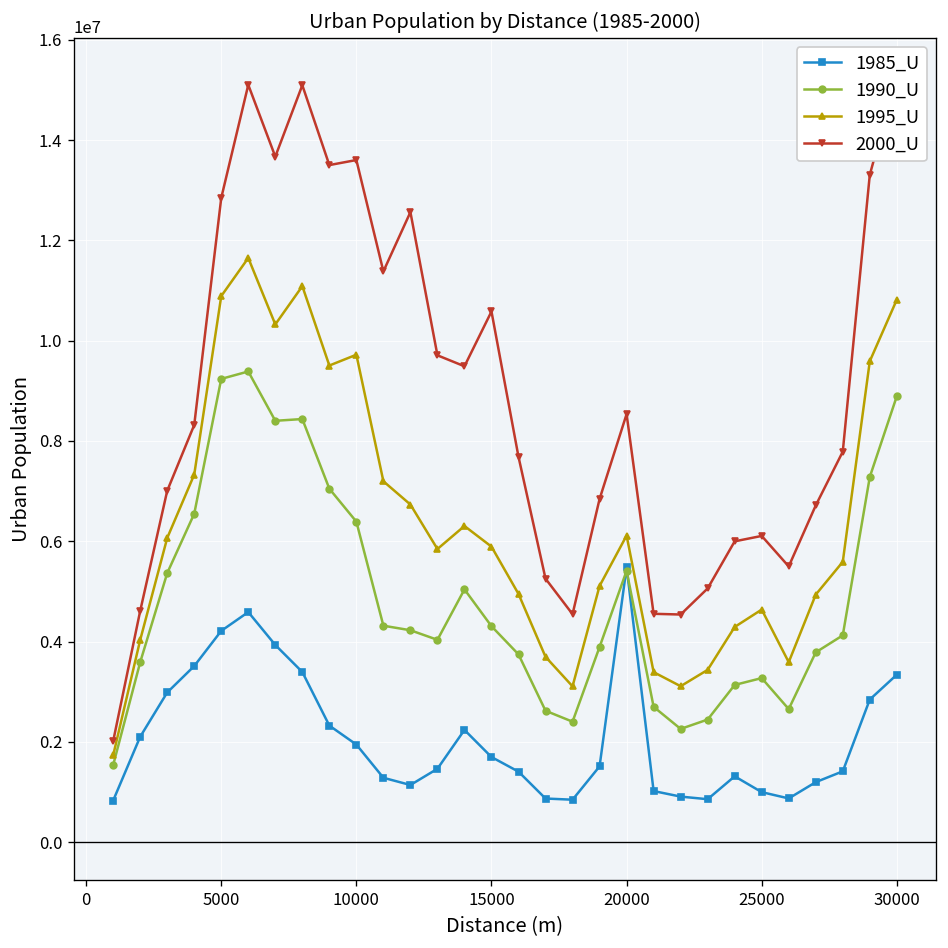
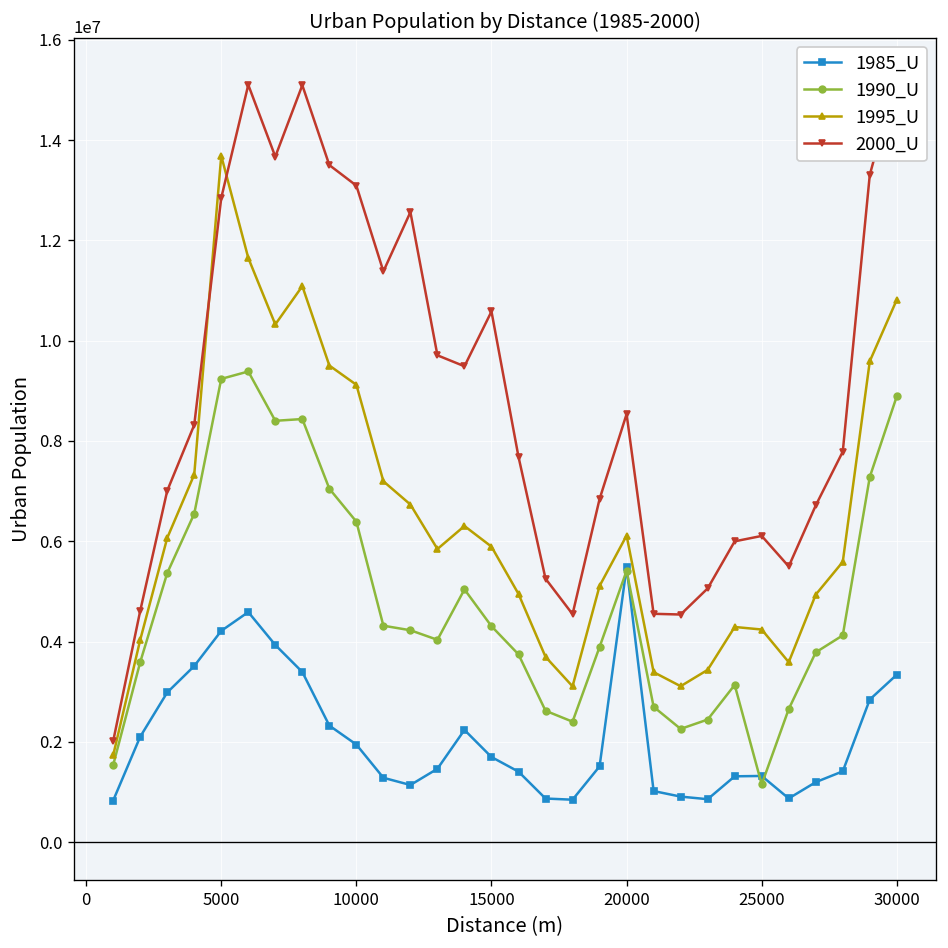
1995_U, 5000: 10900000 -> 13700000
1995_U, 10000: 9700000 -> 9100000
2000_U, 10000: 13600000 -> 13100000
1985_U, 25000: 1000000 -> 1300000
1990_U, 25000: 3300000 -> 1200000
1995_U, 25000: 4600000 -> 4200000
